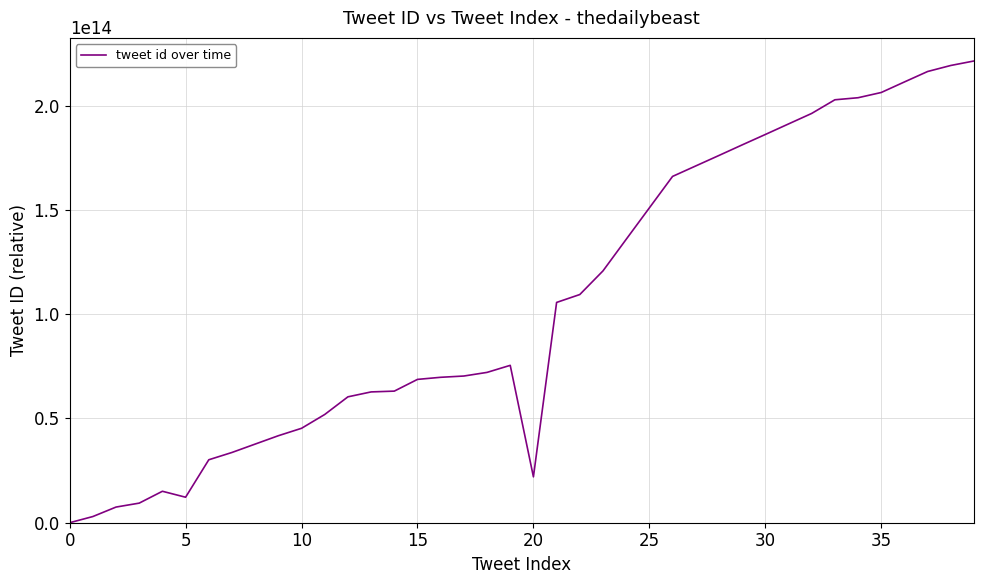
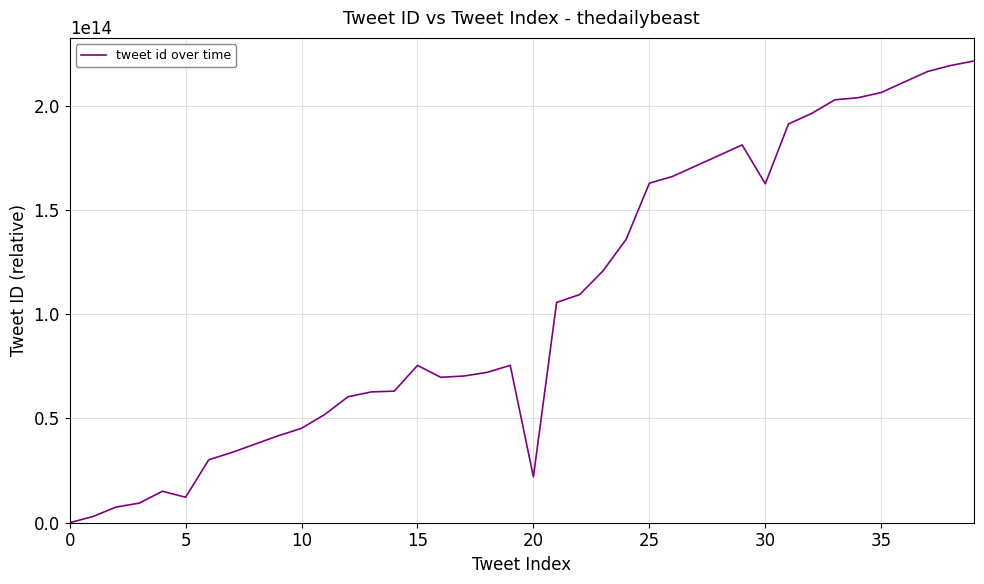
15: 69000000000000 -> 75000000000000
25: 151000000000000 -> 163000000000000
30: 186000000000000 -> 163000000000000
